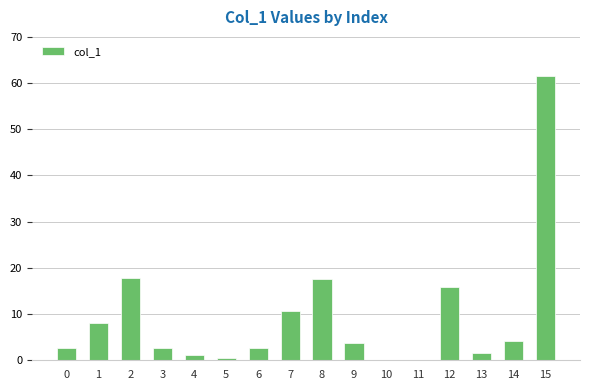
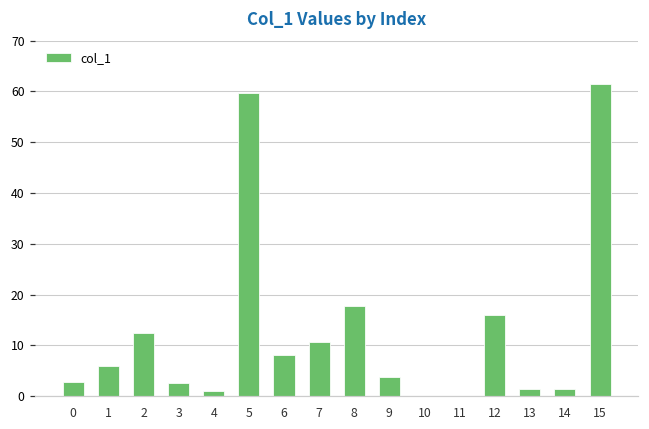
1: 8 -> 6
2: 18 -> 12
5: 0 -> 60
6: 3 -> 8
14: 4 -> 1
